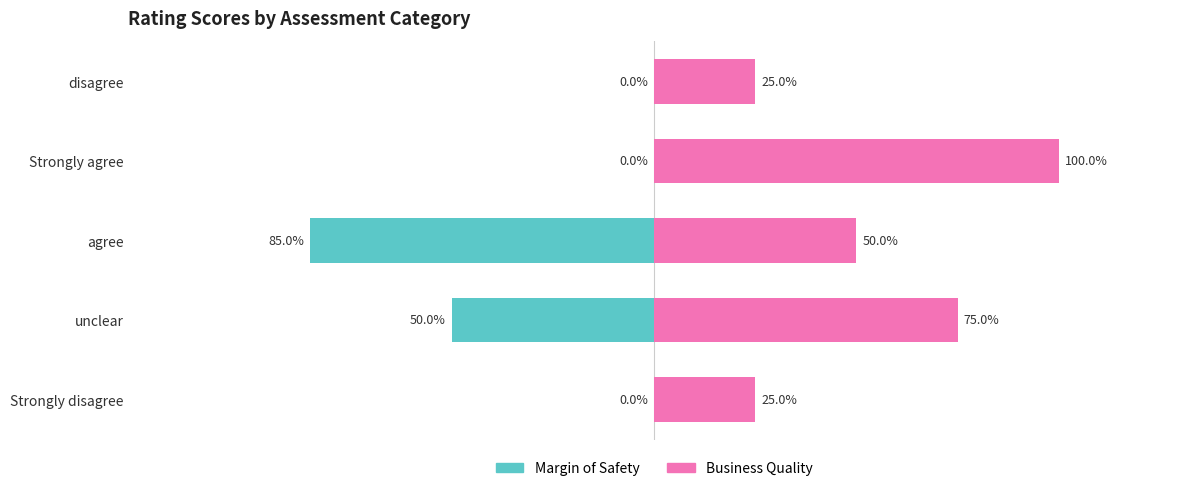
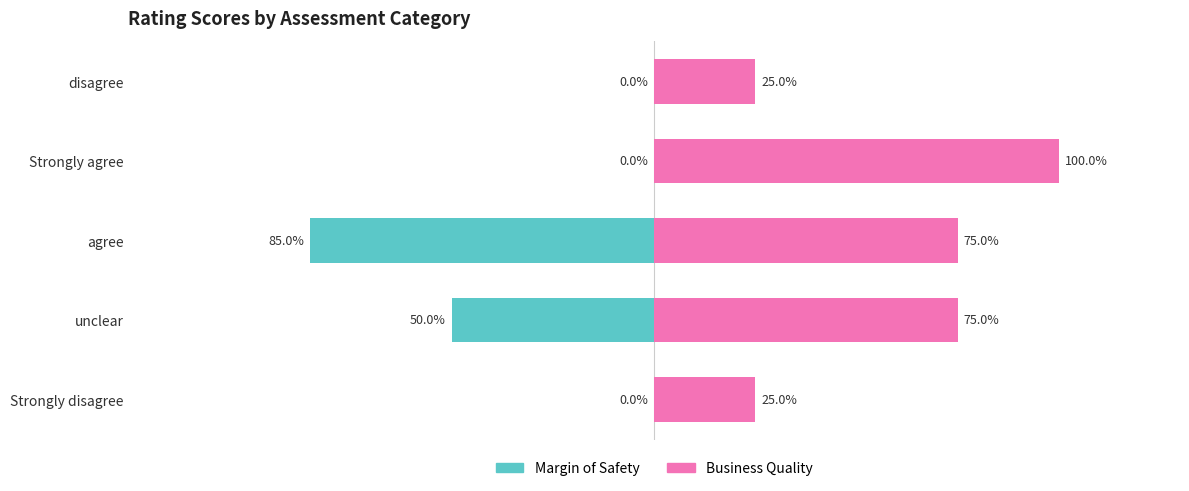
Business Quality, agree: 50.0% -> 75.0%
